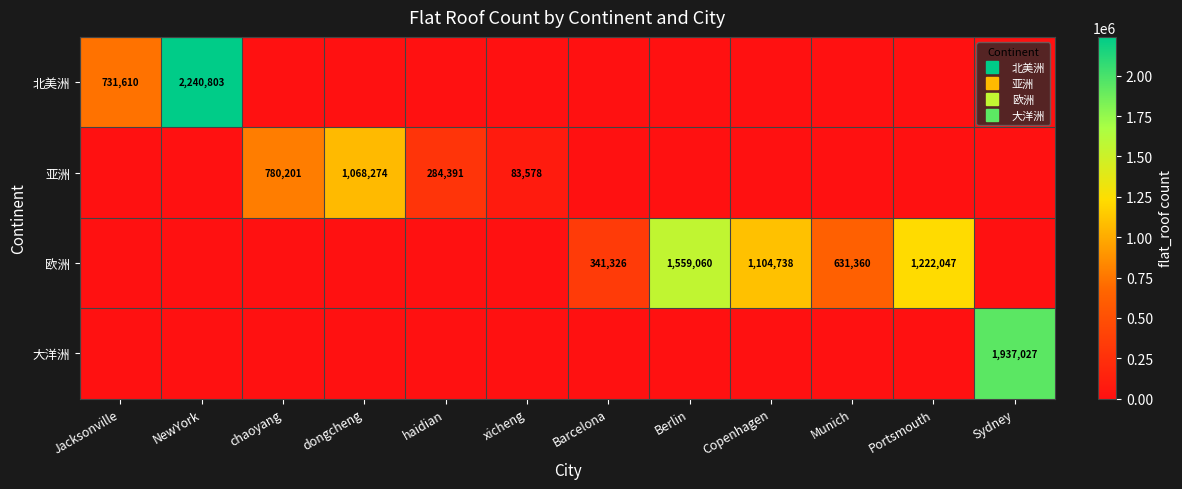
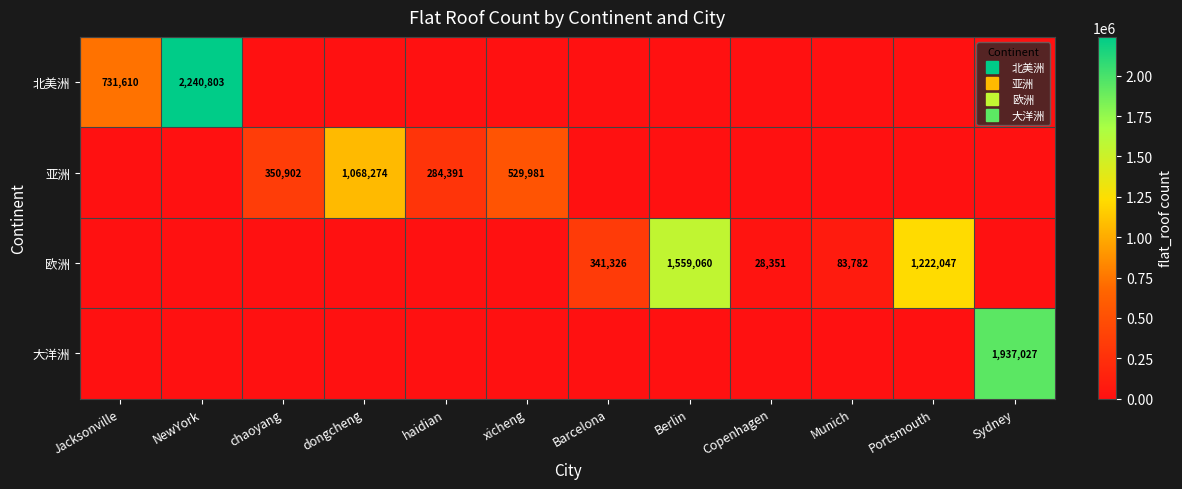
亚洲, chaoyang: 780,201 -> 350,902
亚洲, xicheng: 83,578 -> 529,981
欧洲, Copenhagen: 1,104,738 -> 28,351
欧洲, Munich: 631,360 -> 83,782
